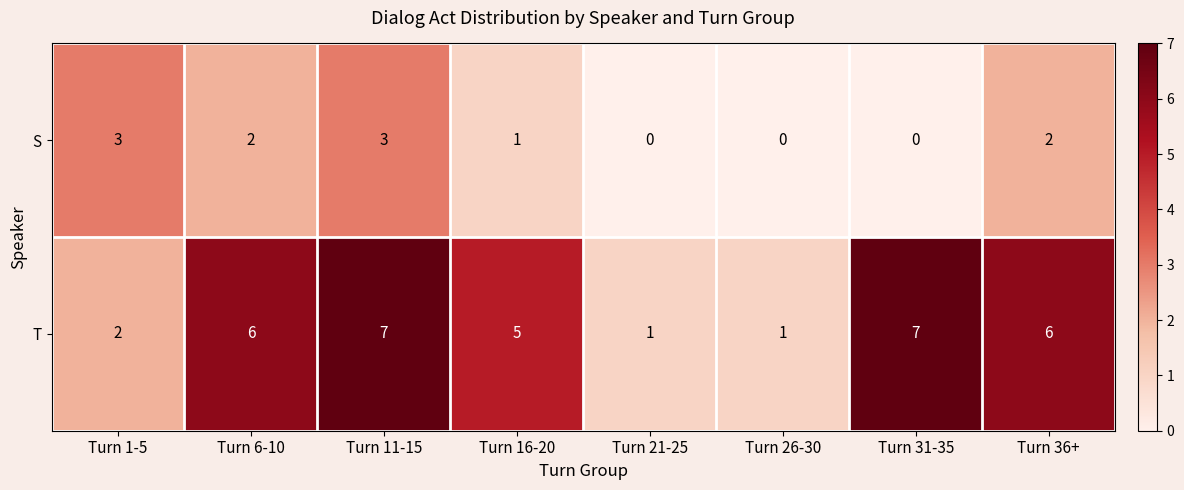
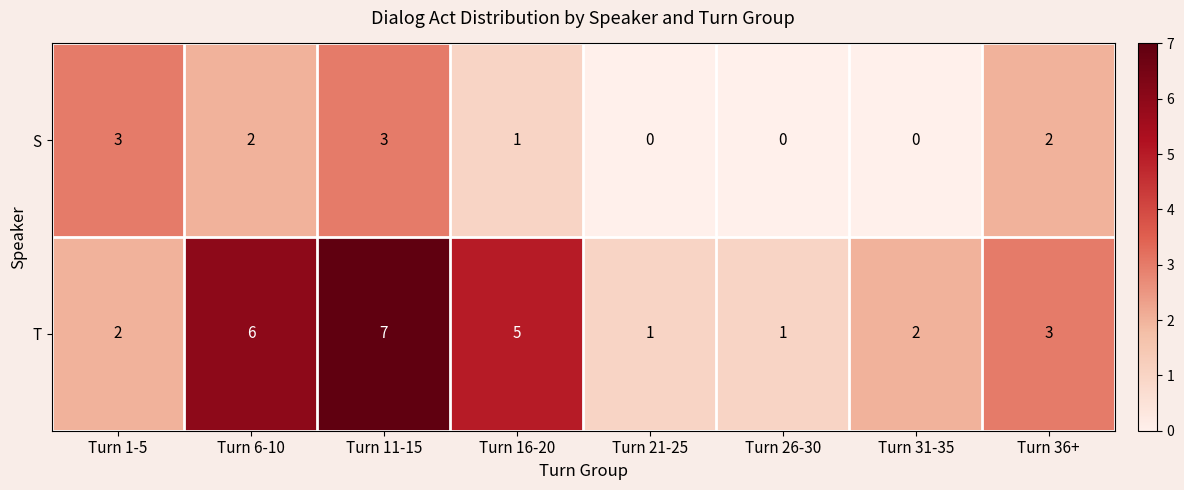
T, Turn 31-35: 7 -> 2
T, Turn 36+: 6 -> 3
